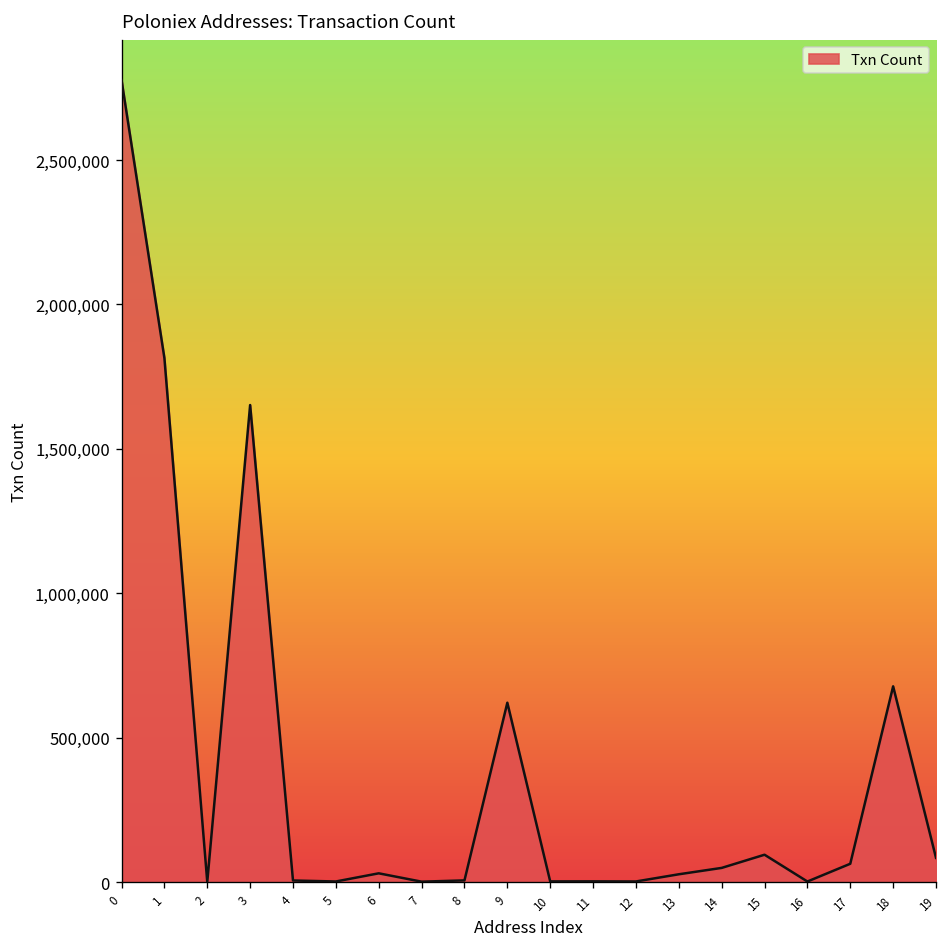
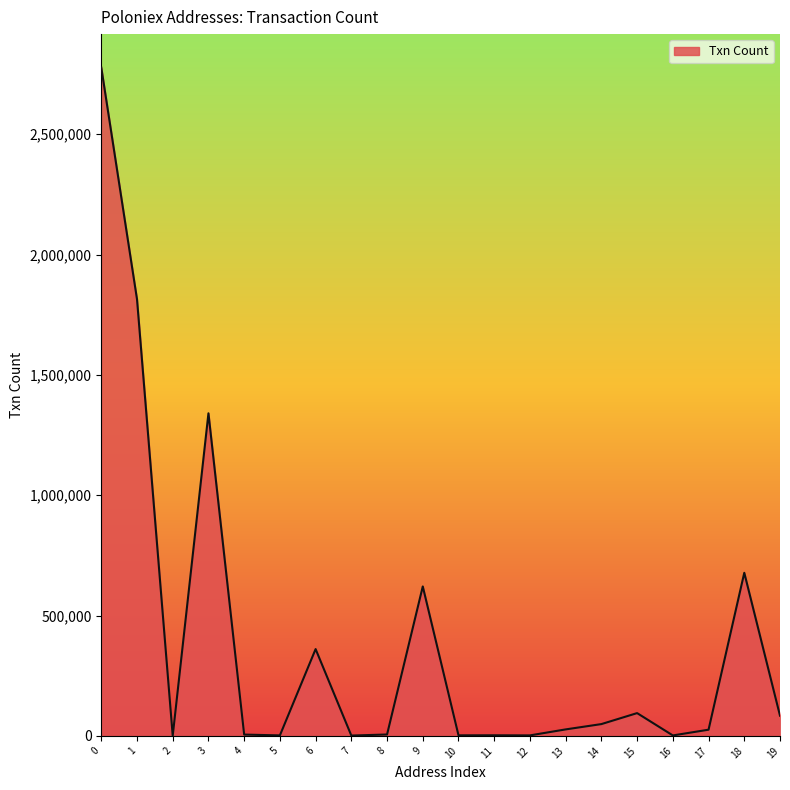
3: 1,650,000 -> 1,340,000
6: 30,000 -> 360,000
17: 60,000 -> 30,000
